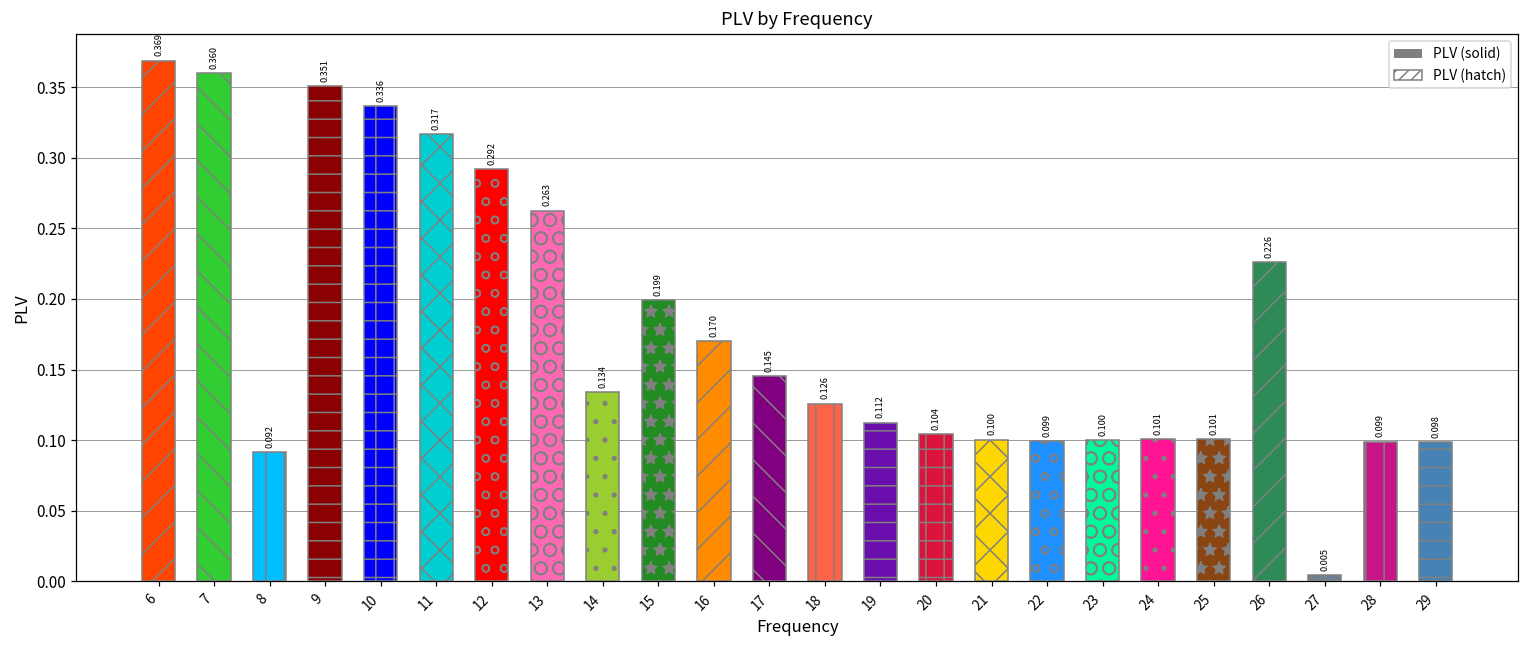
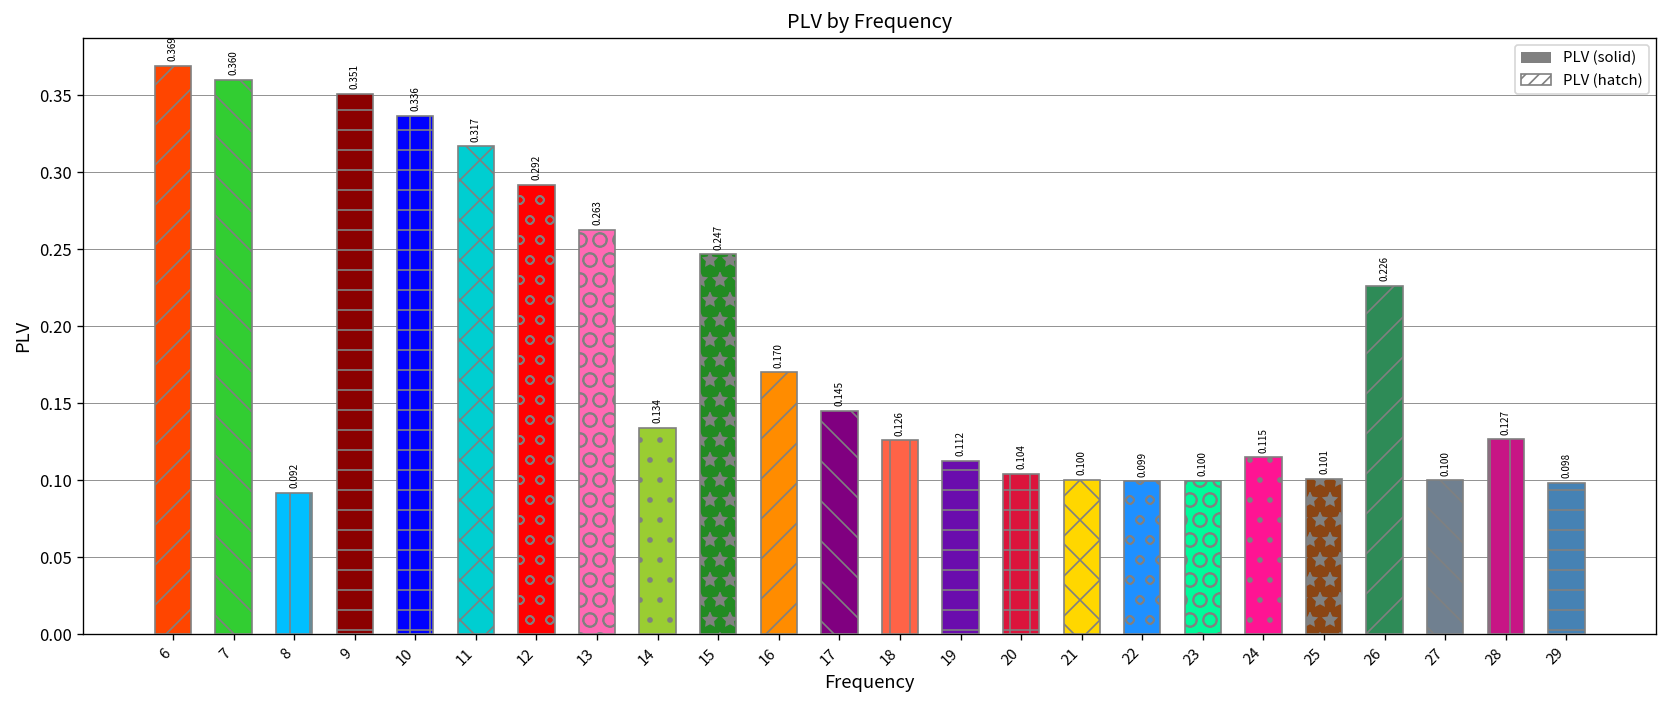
15: 0.199 -> 0.247
24: 0.101 -> 0.115
27: 0.005 -> 0.100
28: 0.099 -> 0.127
